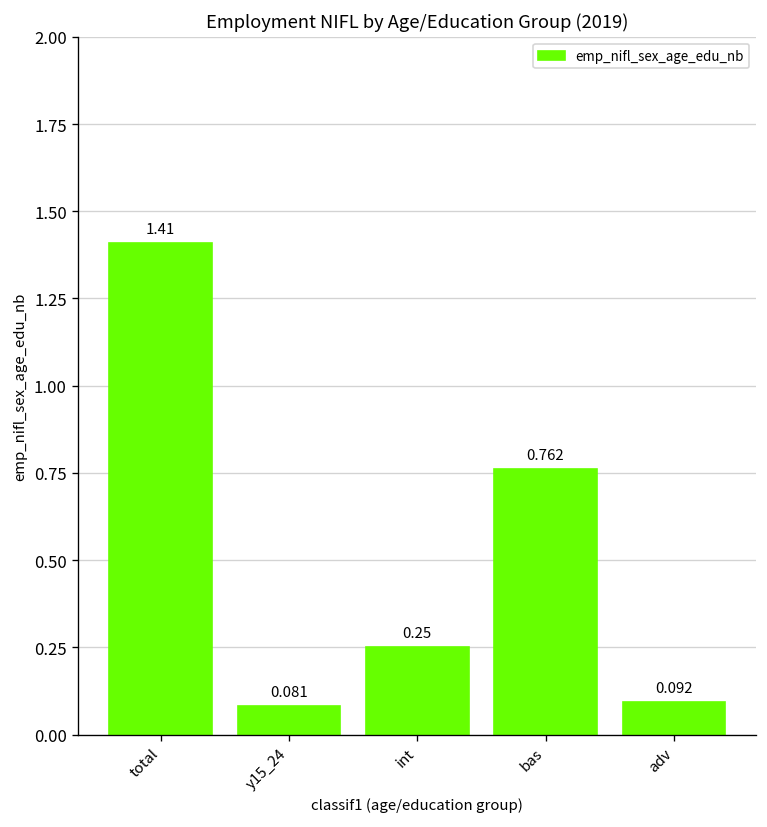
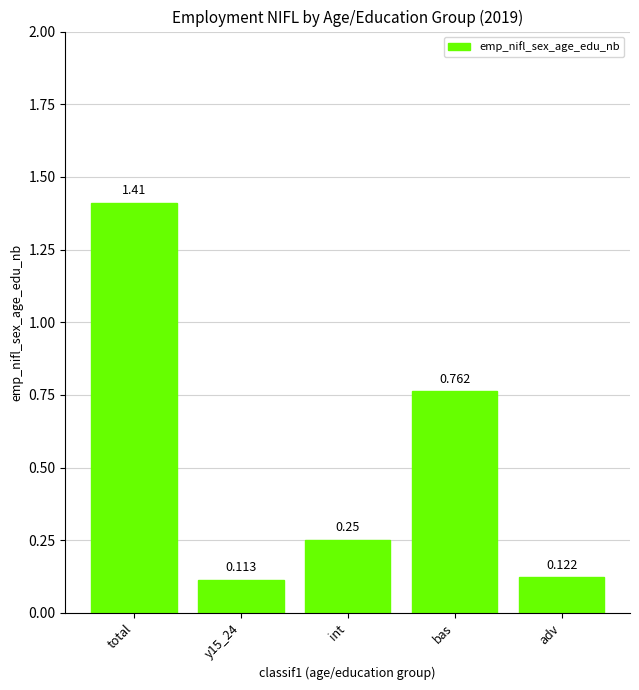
y15_24: 0.081 -> 0.113
adv: 0.092 -> 0.122
